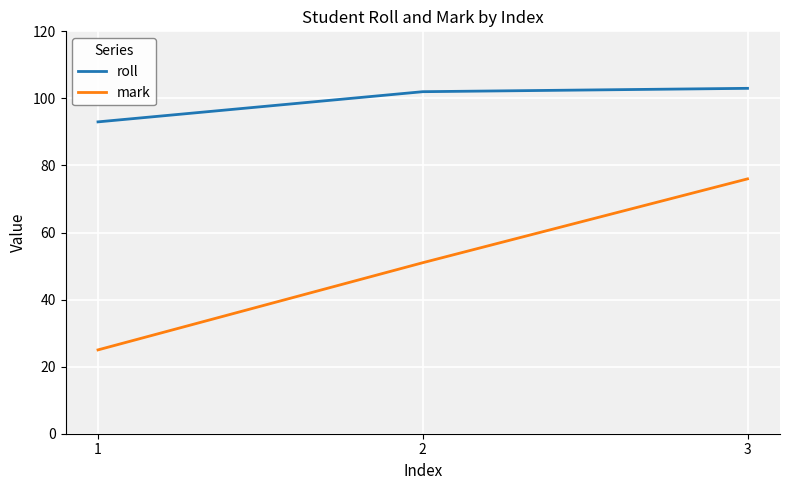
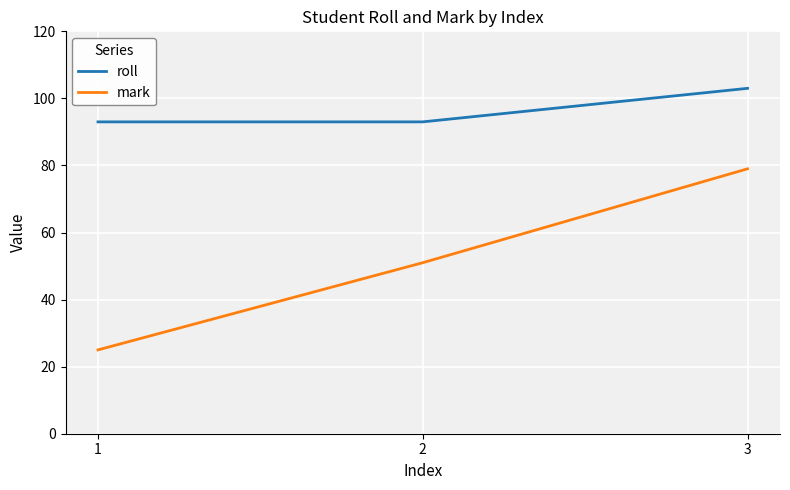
roll, 2: 102 -> 93
mark, 3: 76 -> 79
